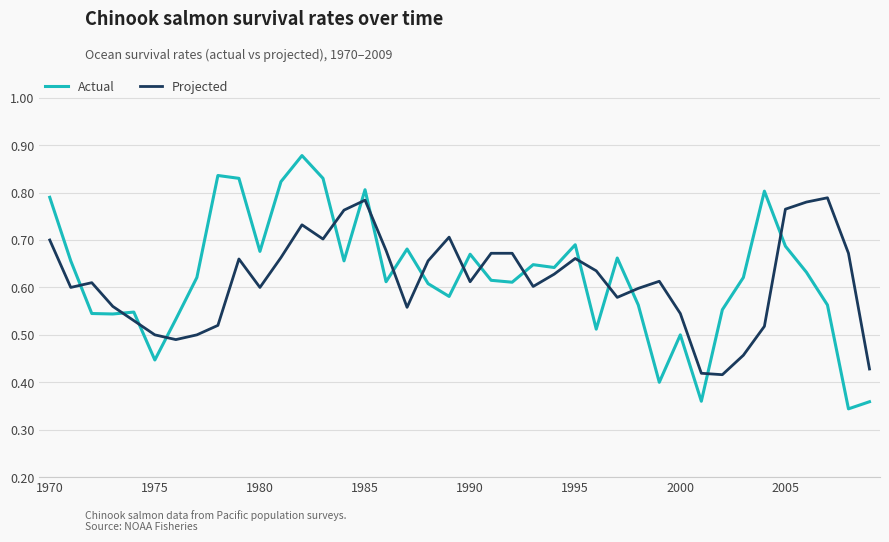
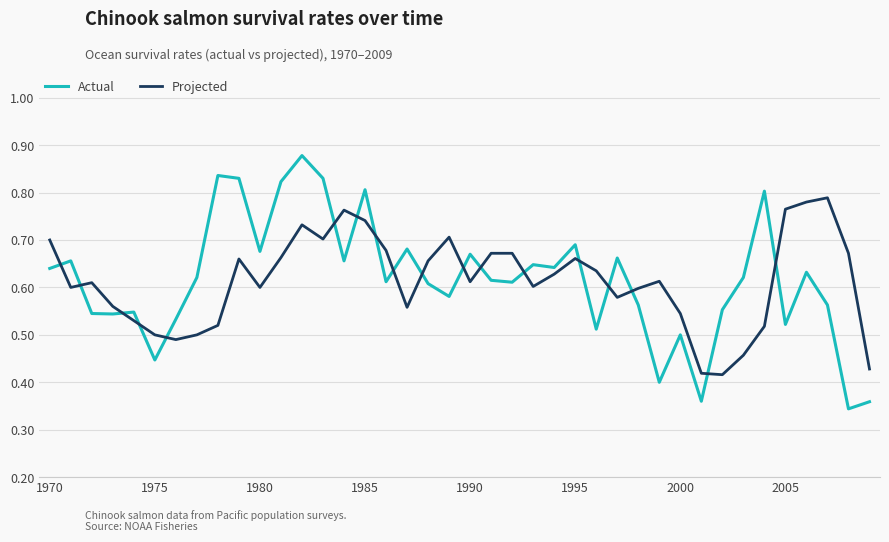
Actual, 1970: 0.79 -> 0.64
Projected, 1985: 0.78 -> 0.74
Actual, 2005: 0.69 -> 0.52
